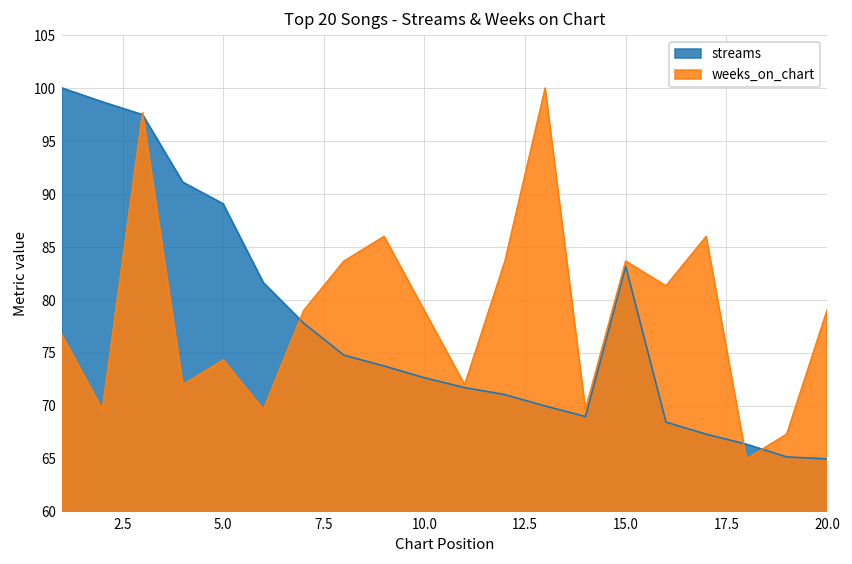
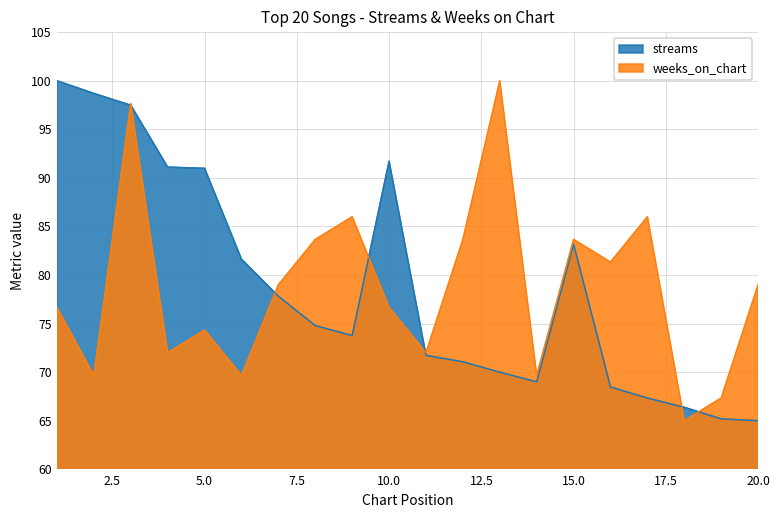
streams, 5.0: 89 -> 91
streams, 10.0: 73 -> 92
weeks_on_chart, 10.0: 79 -> 77
